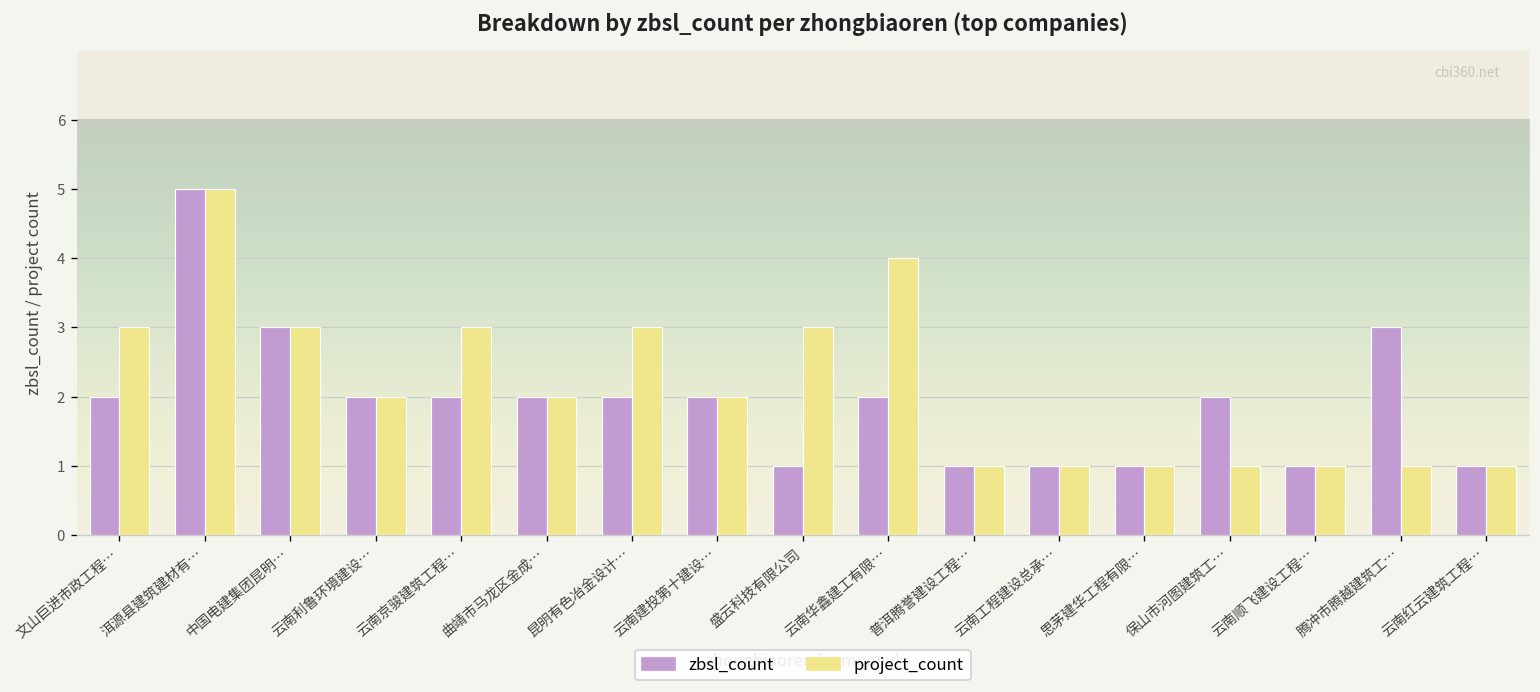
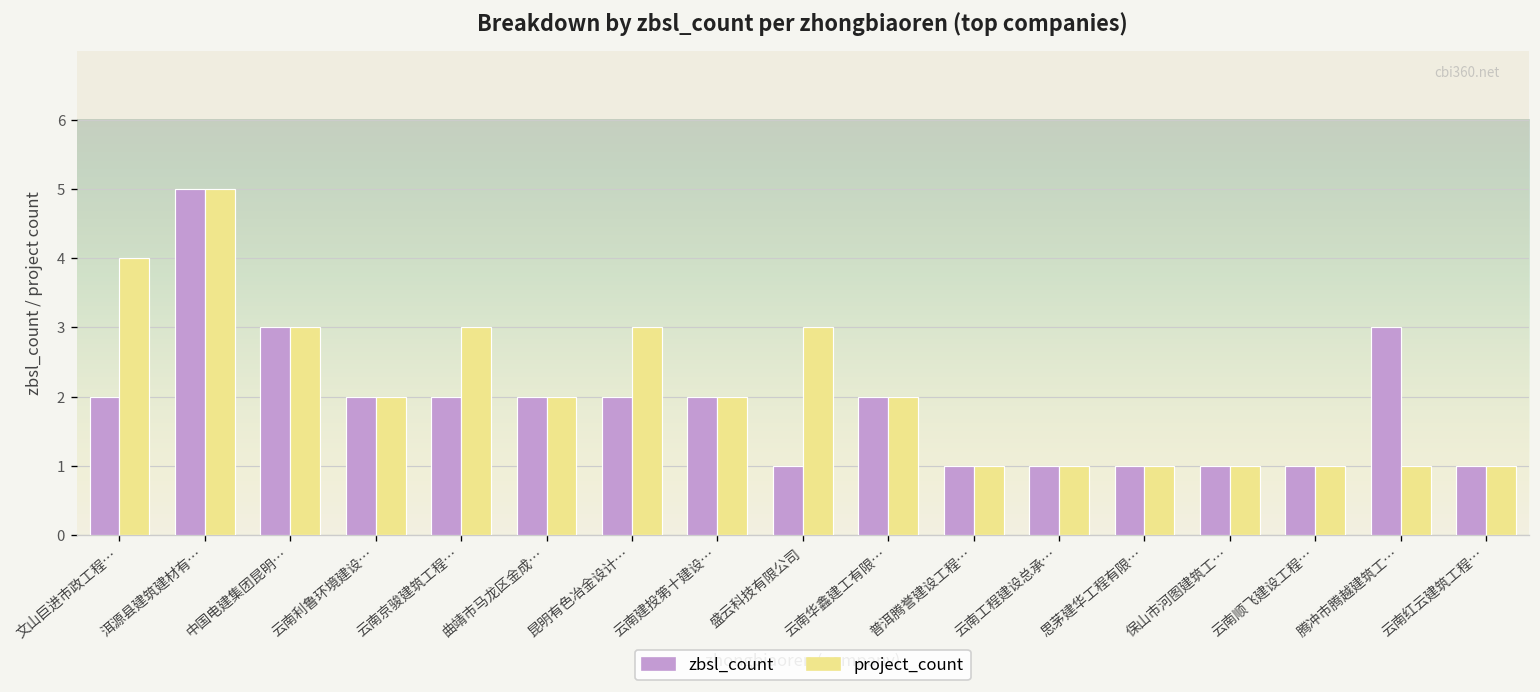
project_count, 文山巨进市政工程…: 3 -> 4
project_count, 云南华鑫建工有限…: 4 -> 2
zbsl_count, 保山市河图建筑工…: 2 -> 1
